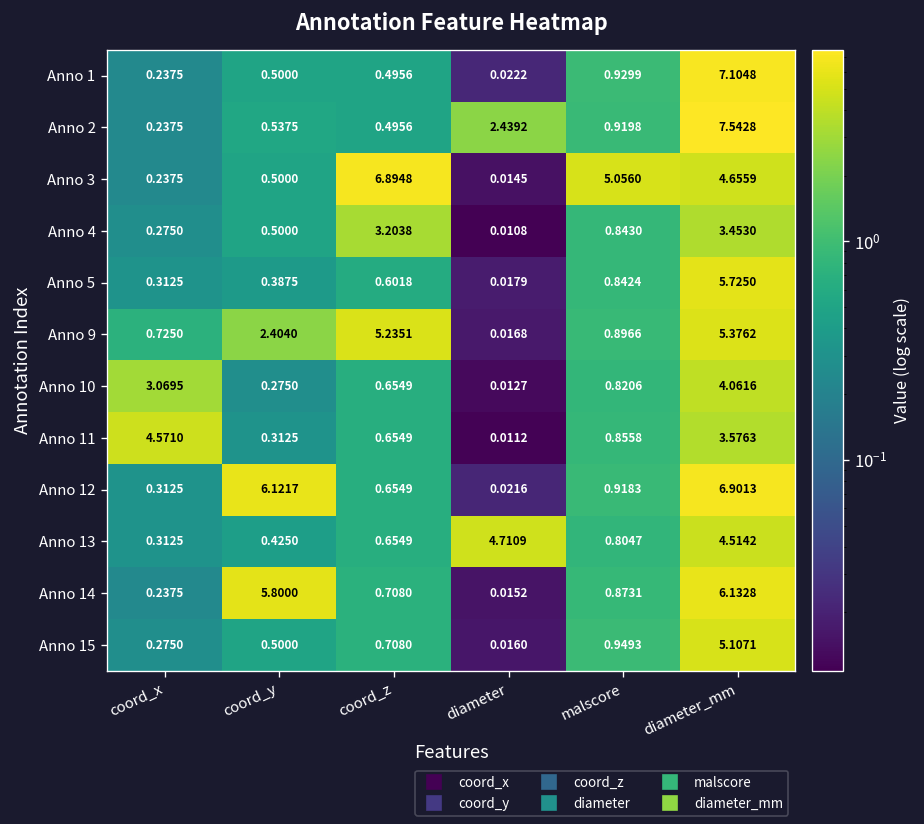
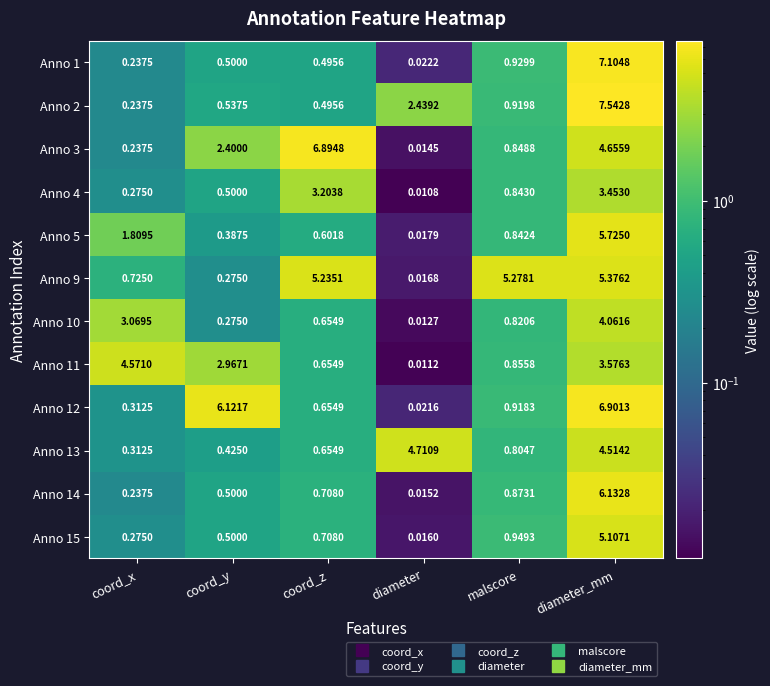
Anno 3, coord_y: 0.5000 -> 2.4000
Anno 3, malscore: 5.0560 -> 0.8488
Anno 5, coord_x: 0.3125 -> 1.8095
Anno 9, coord_y: 2.4040 -> 0.2750
Anno 9, malscore: 0.8966 -> 5.2781
Anno 11, coord_y: 0.3125 -> 2.9671
Anno 14, coord_y: 5.8000 -> 0.5000
